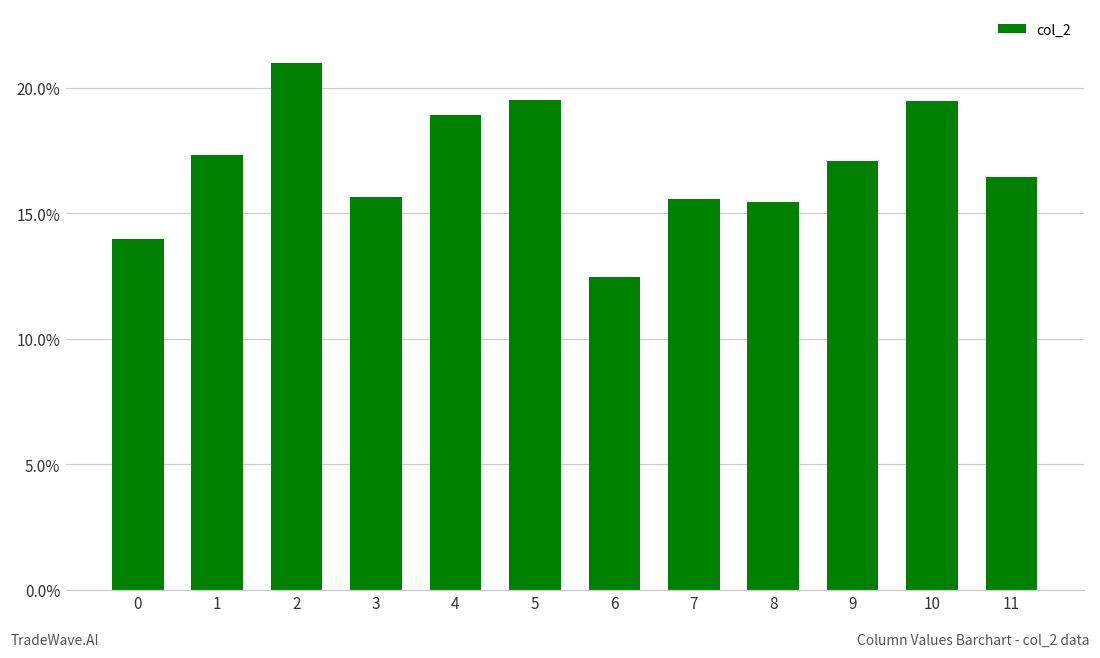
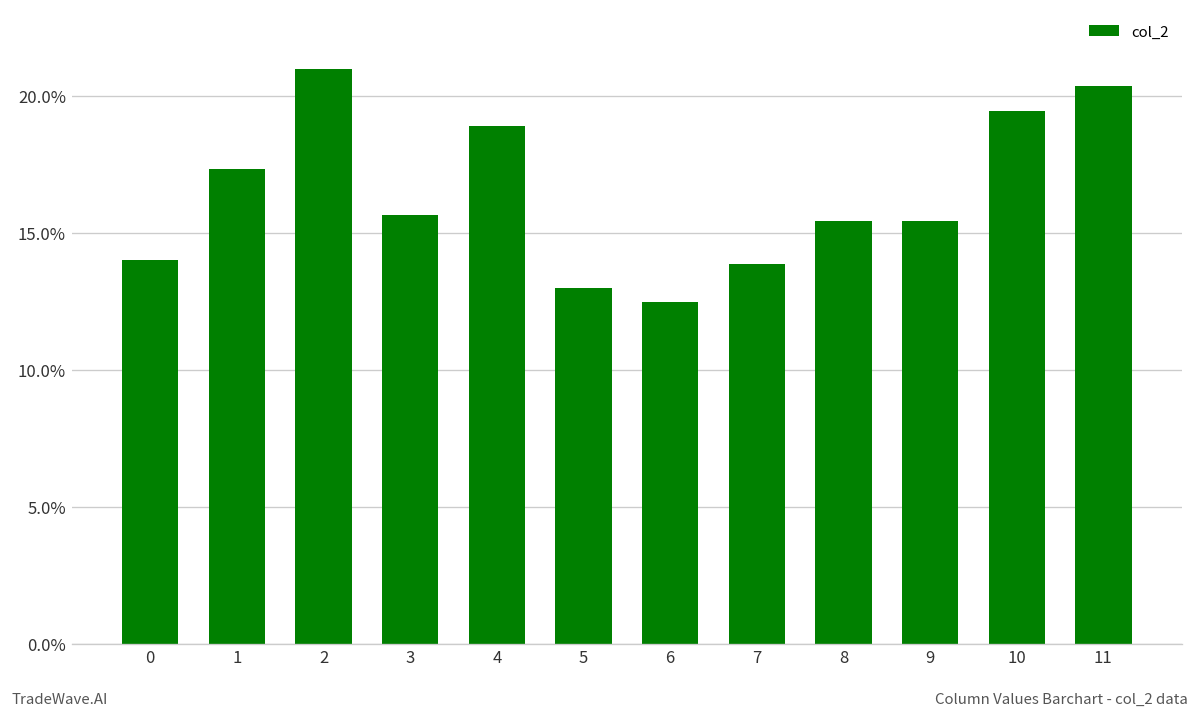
5: 19.5% -> 13.0%
7: 15.6% -> 13.9%
9: 17.1% -> 15.4%
11: 16.4% -> 20.4%
